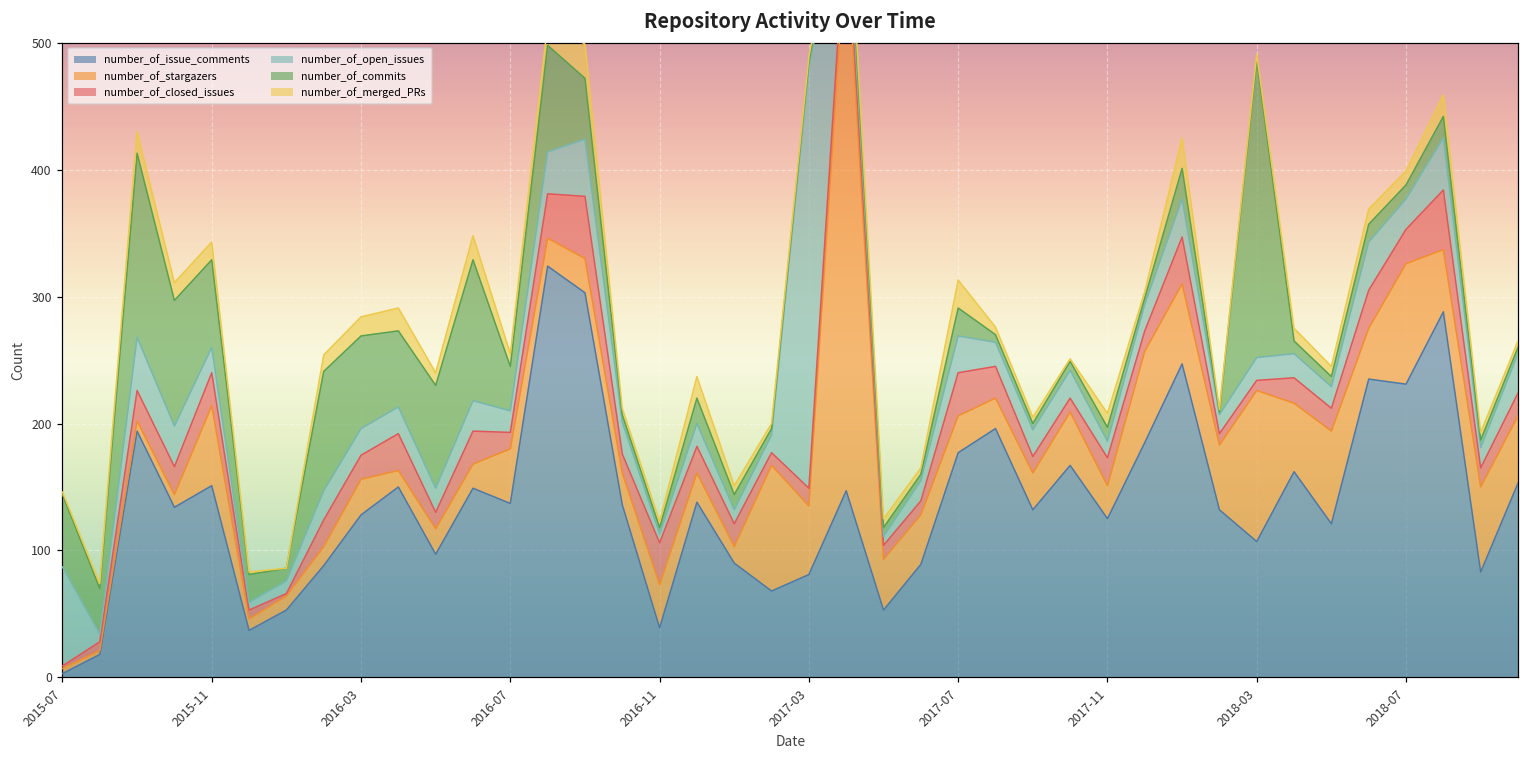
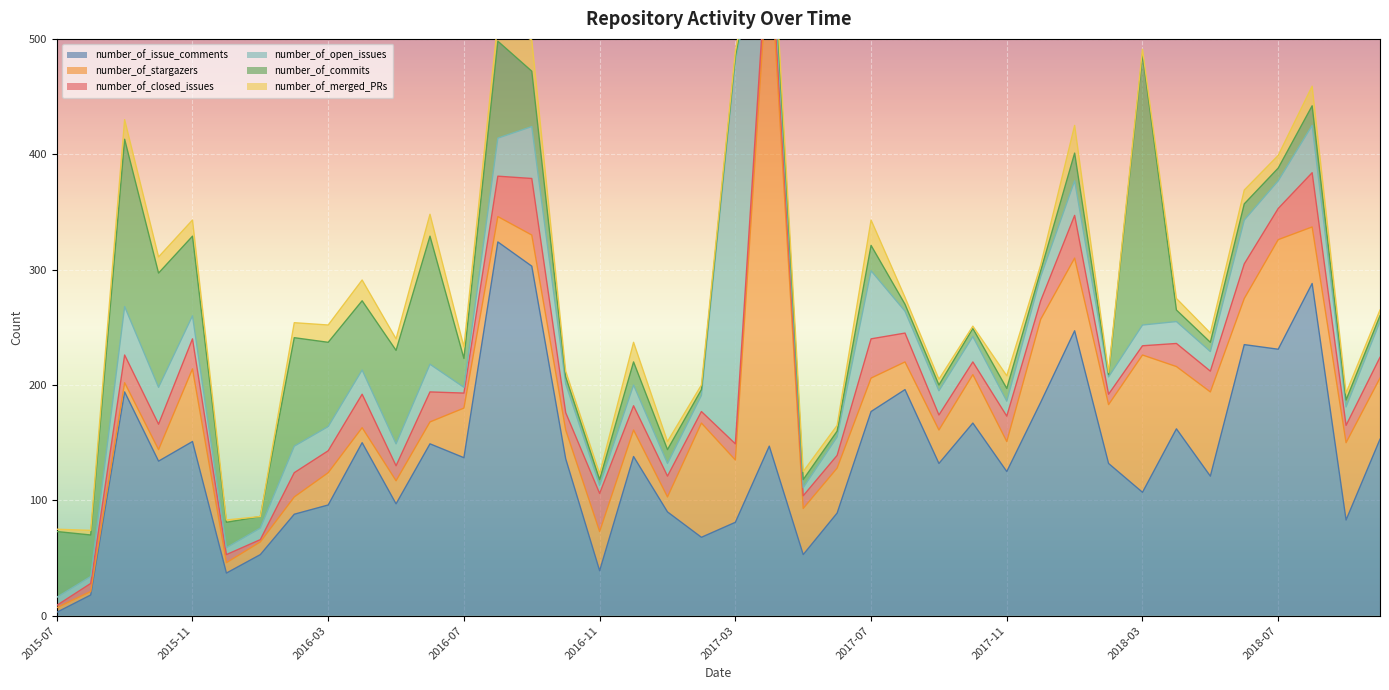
number_of_open_issues, 2015-07: 78 -> 7
number_of_issue_comments, 2016-03: 128 -> 96
number_of_open_issues, 2016-07: 17 -> 5
number_of_commits, 2016-07: 35 -> 25
number_of_open_issues, 2017-07: 29 -> 59
